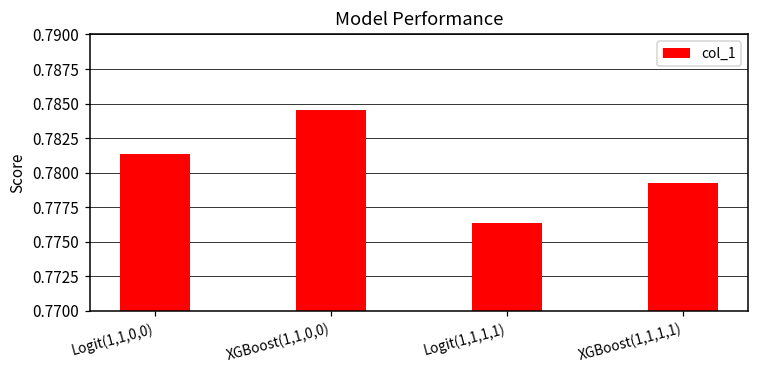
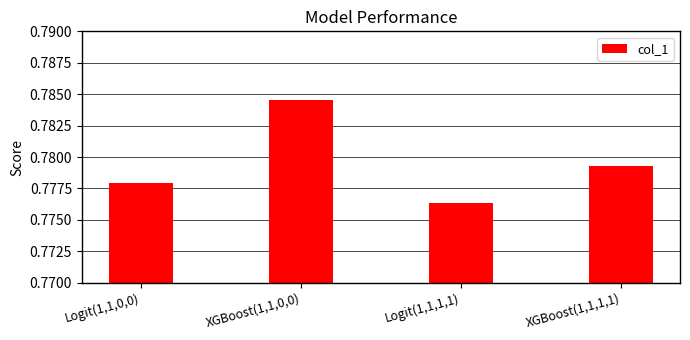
Logit(1,1,0,0): 0.7813 -> 0.7779
